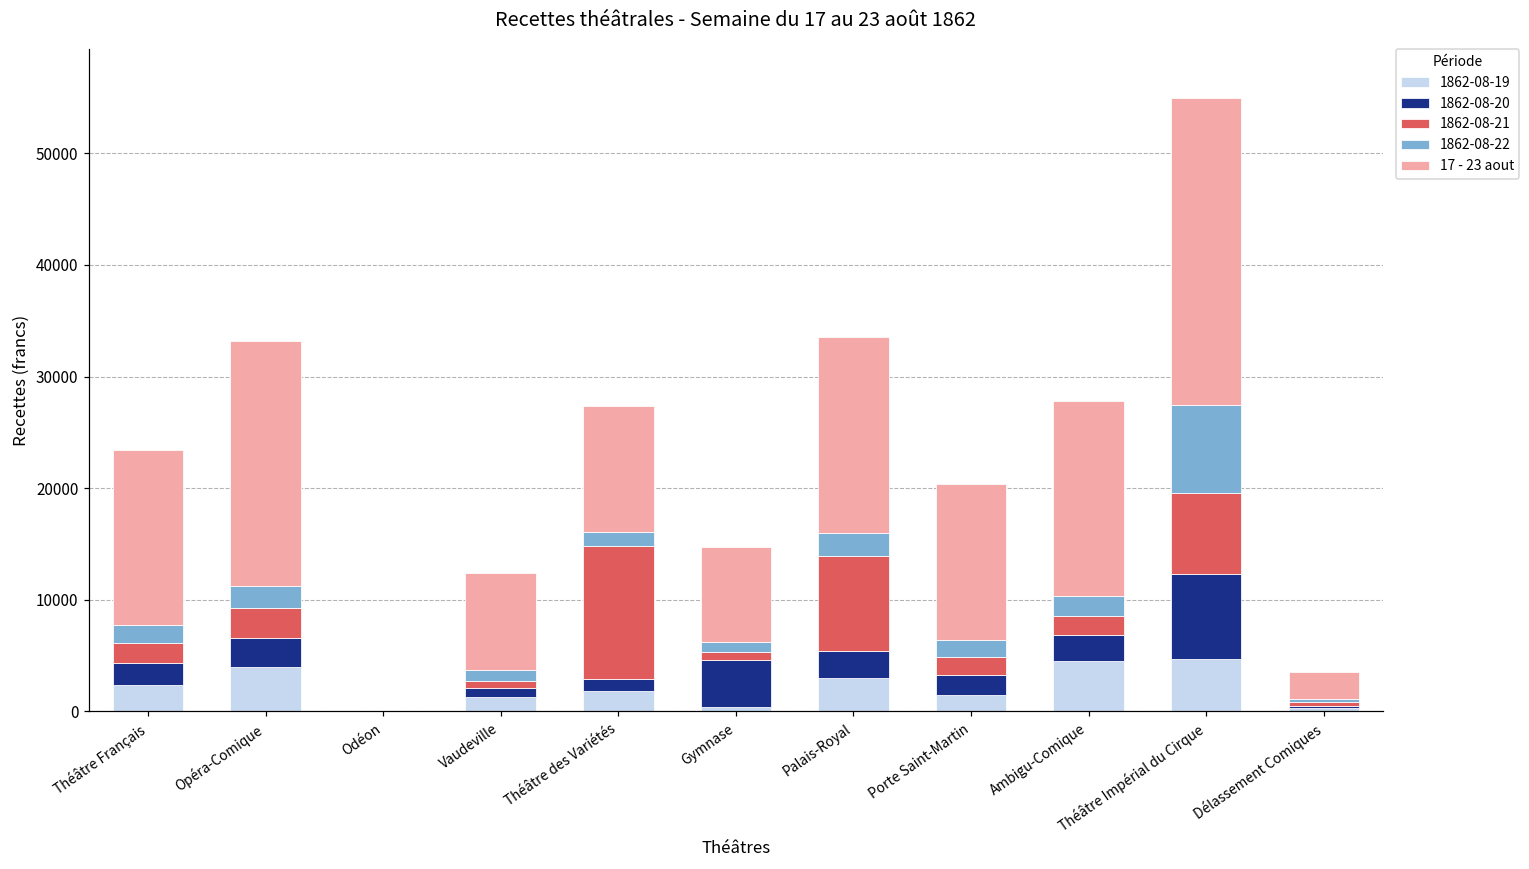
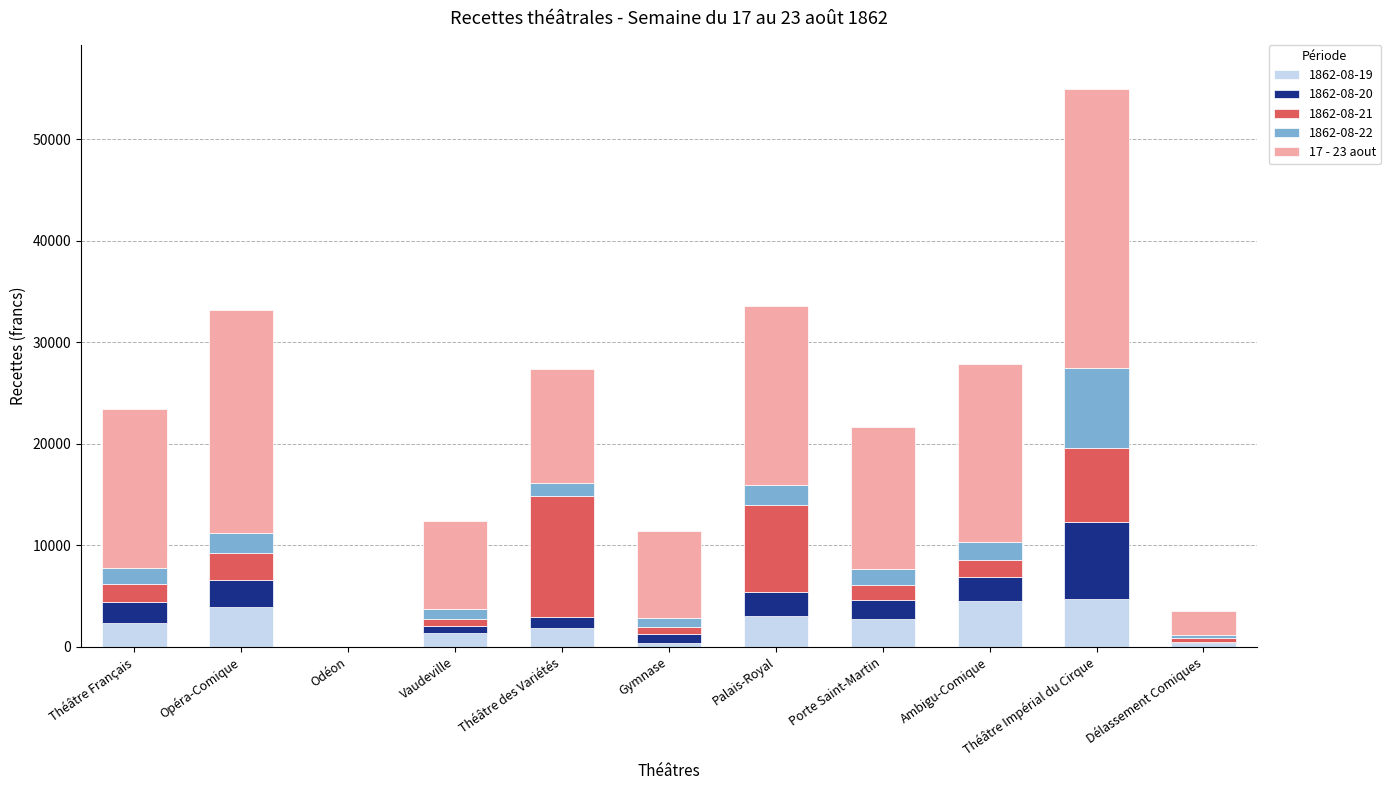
1862-08-20, Gymnase: 4200 -> 800
1862-08-19, Porte Saint-Martin: 1500 -> 2800
